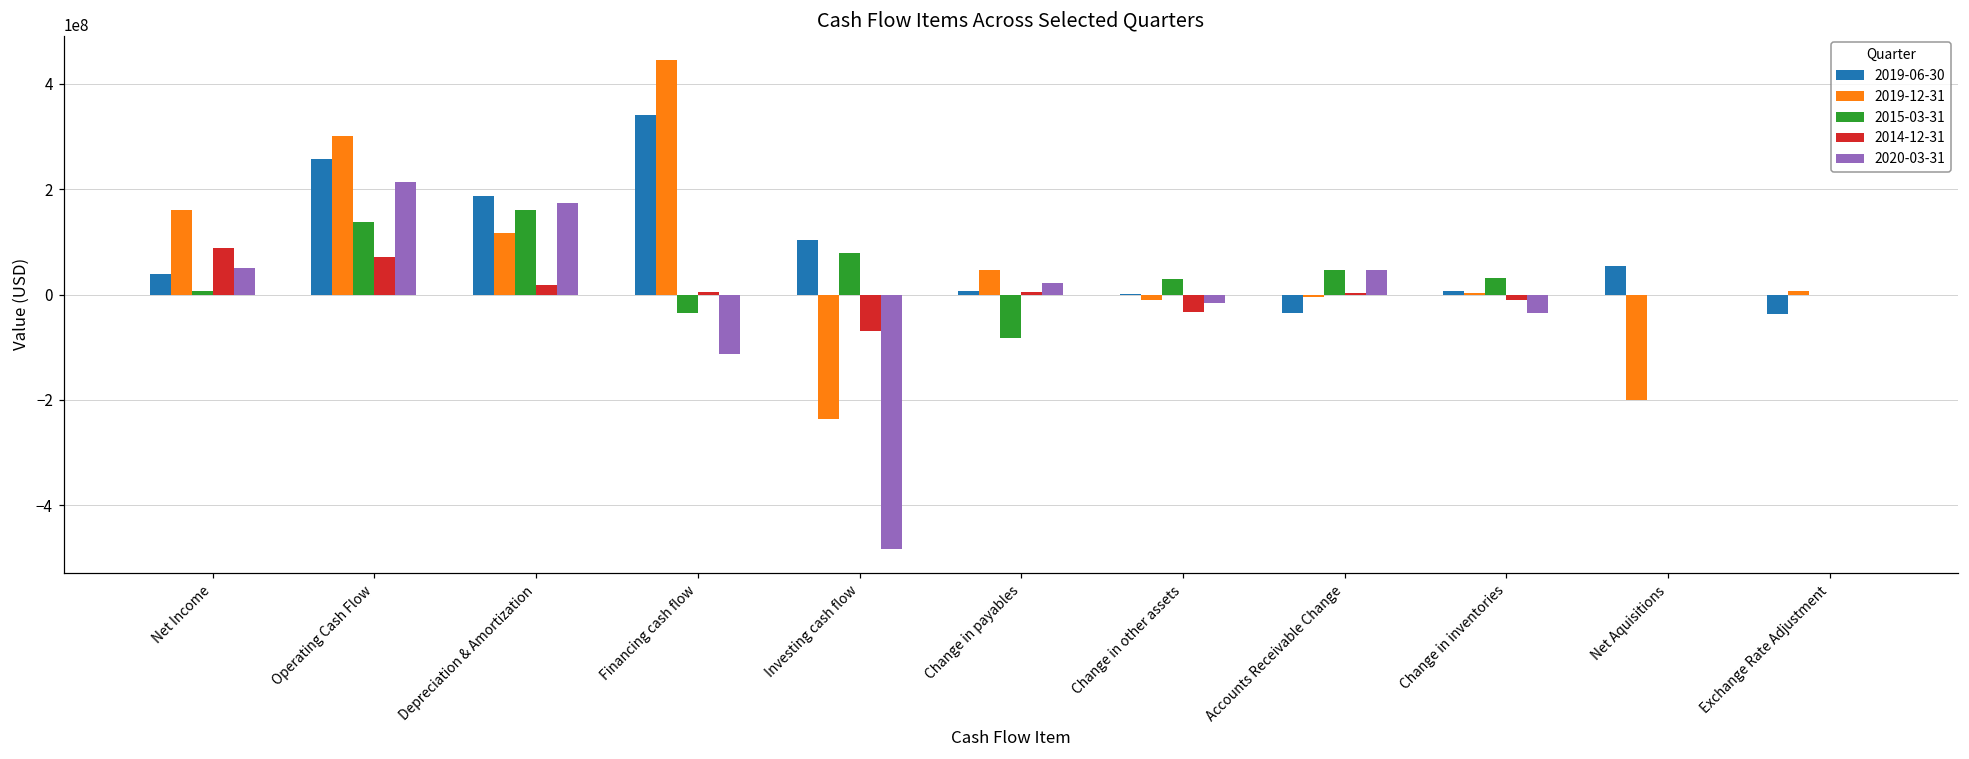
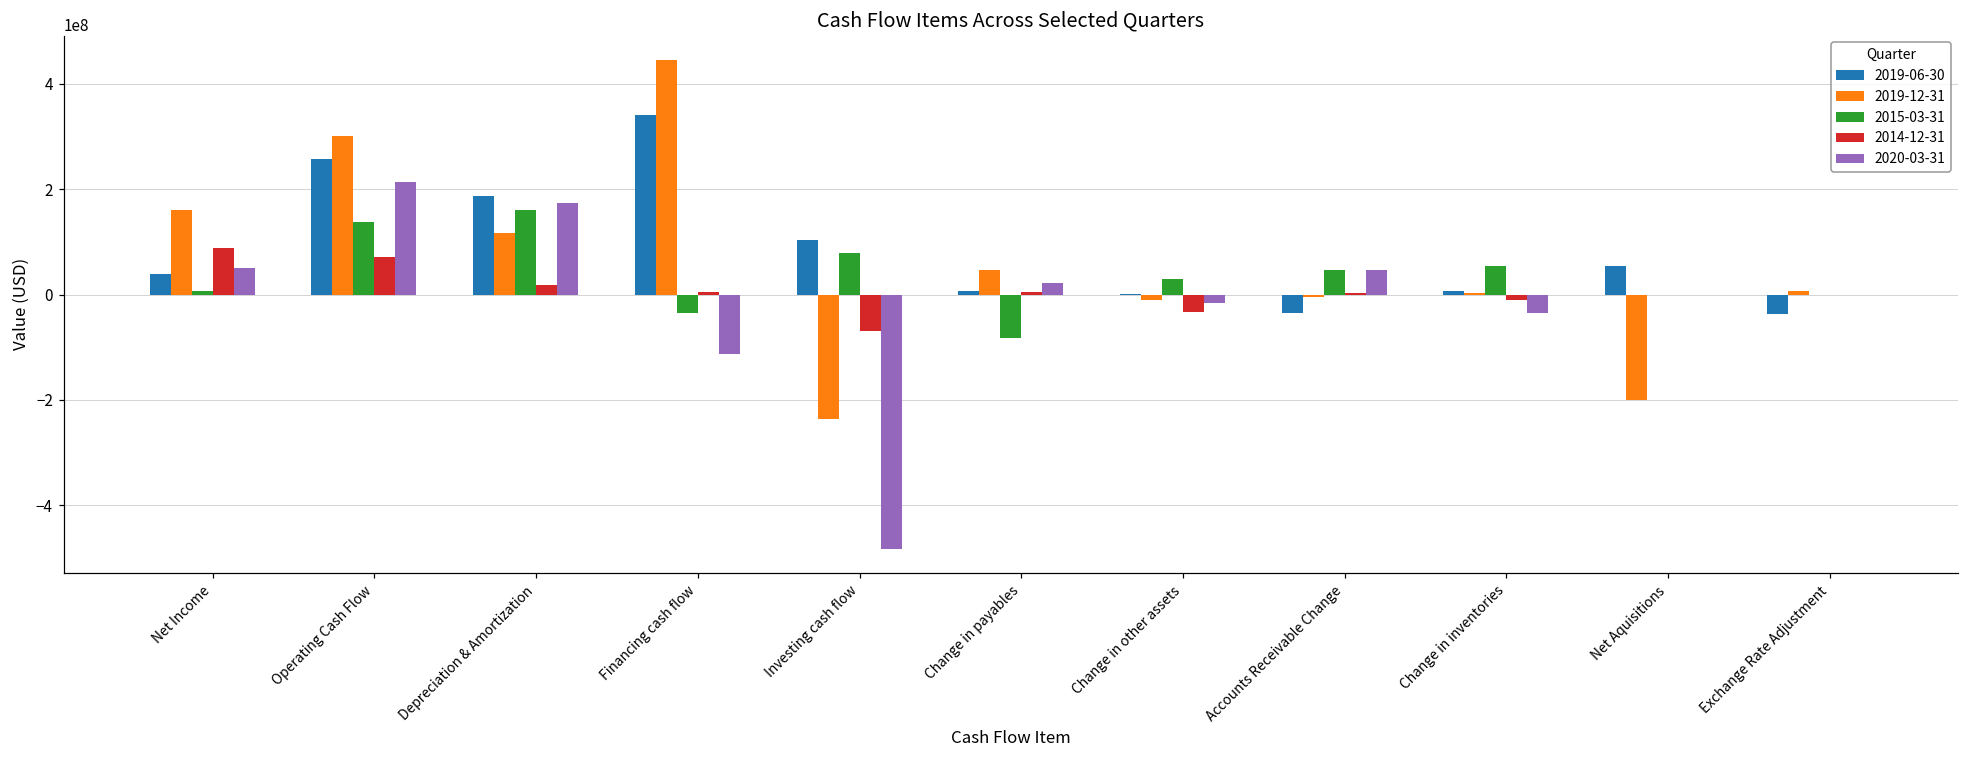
2015-03-31, Change in inventories: 30000000 -> 60000000
